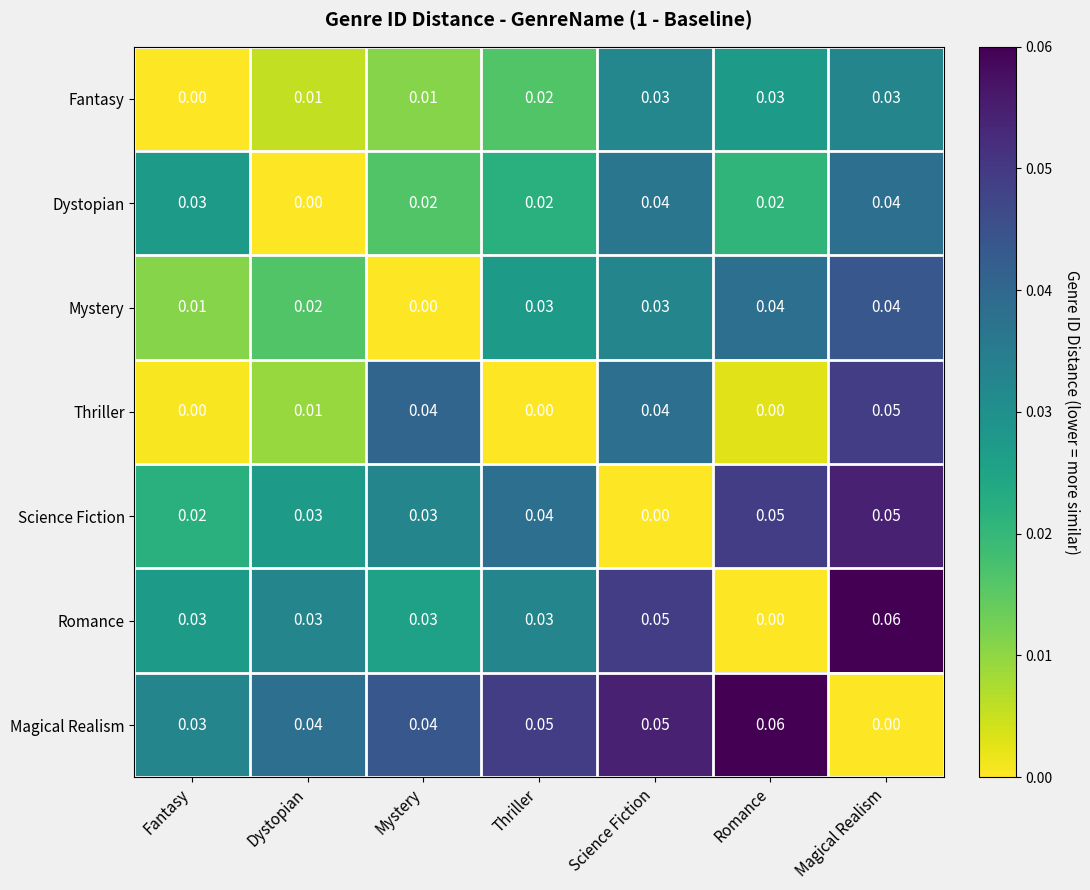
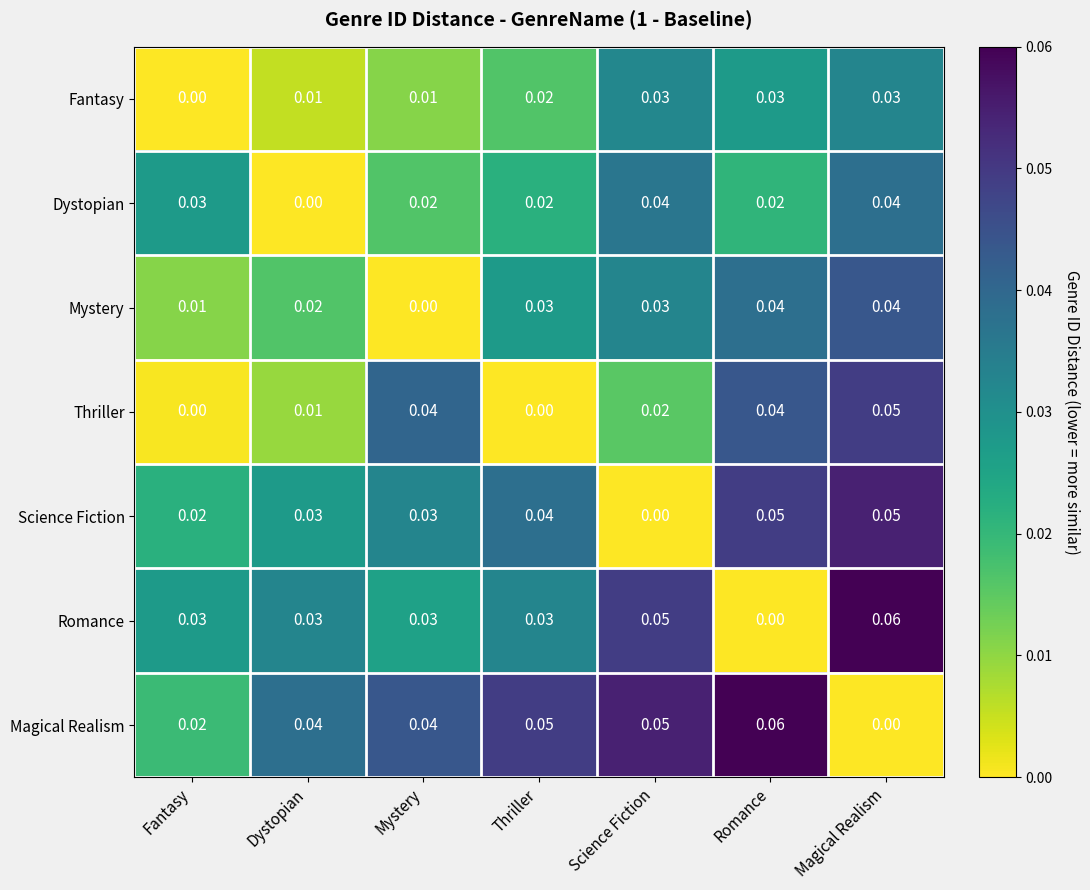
Thriller, Science Fiction: 0.04 -> 0.02
Thriller, Romance: 0.00 -> 0.04
Magical Realism, Fantasy: 0.03 -> 0.02
